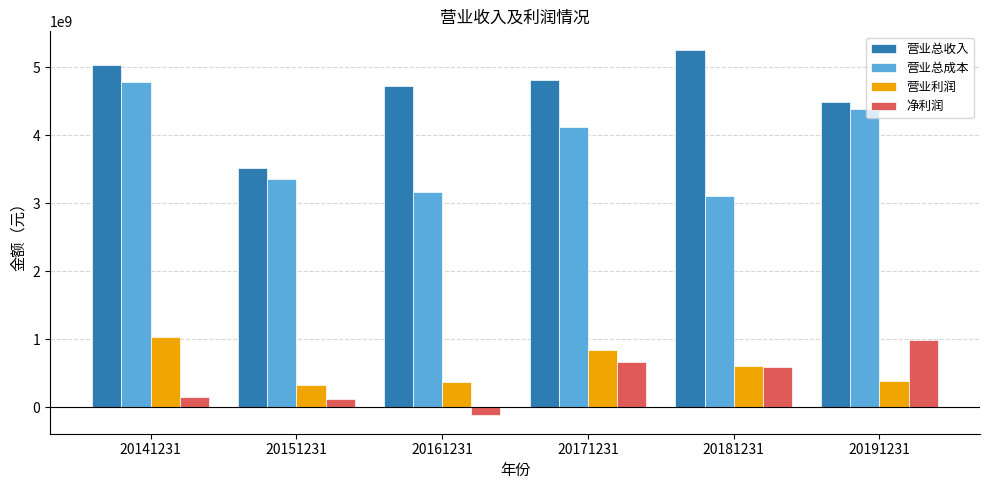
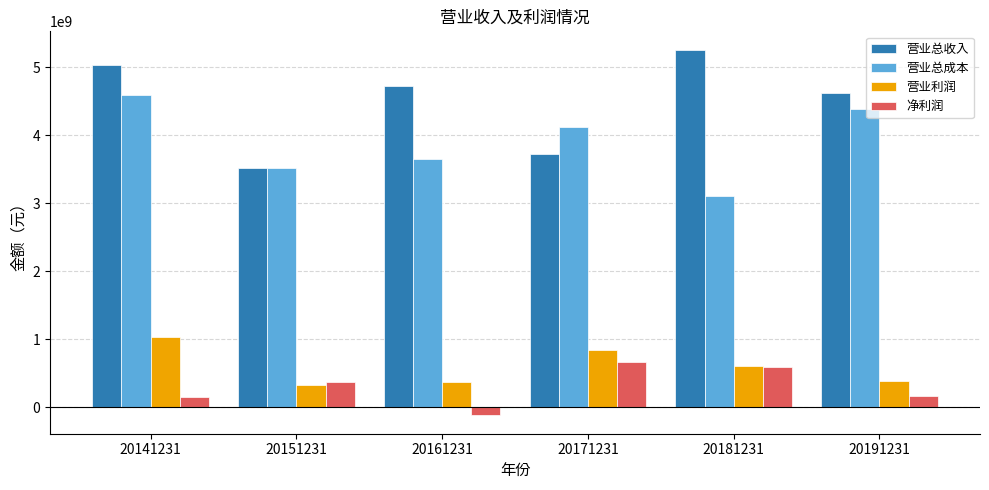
营业总成本, 20141231: 4800000000 -> 4600000000
营业总成本, 20151231: 3400000000 -> 3500000000
净利润, 20151231: 100000000 -> 400000000
营业总成本, 20161231: 3200000000 -> 3700000000
营业总收入, 20171231: 4800000000 -> 3700000000
营业总收入, 20191231: 4500000000 -> 4600000000
净利润, 20191231: 1000000000 -> 200000000
